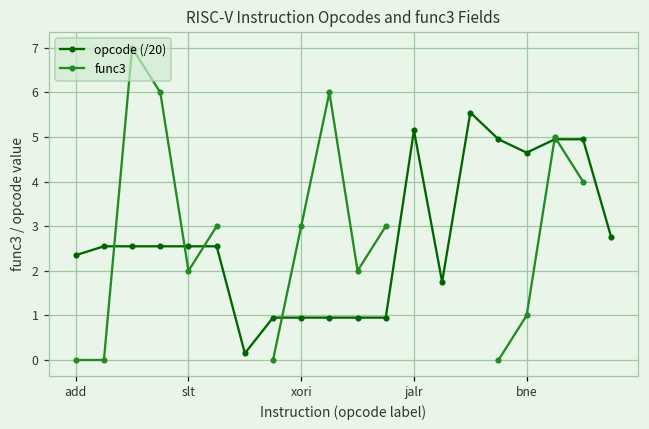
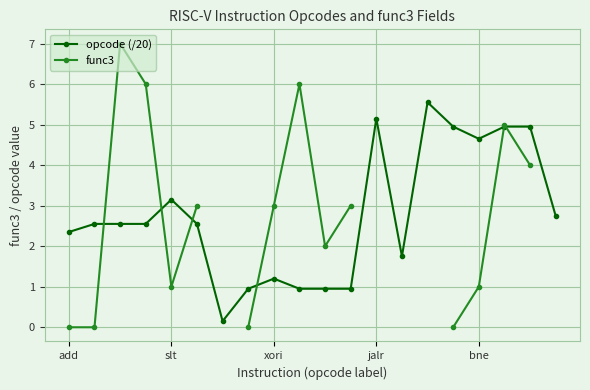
opcode (/20), slt: 2.6 -> 3.2
func3, slt: 2 -> 1
opcode (/20), xori: 1.0 -> 1.2
